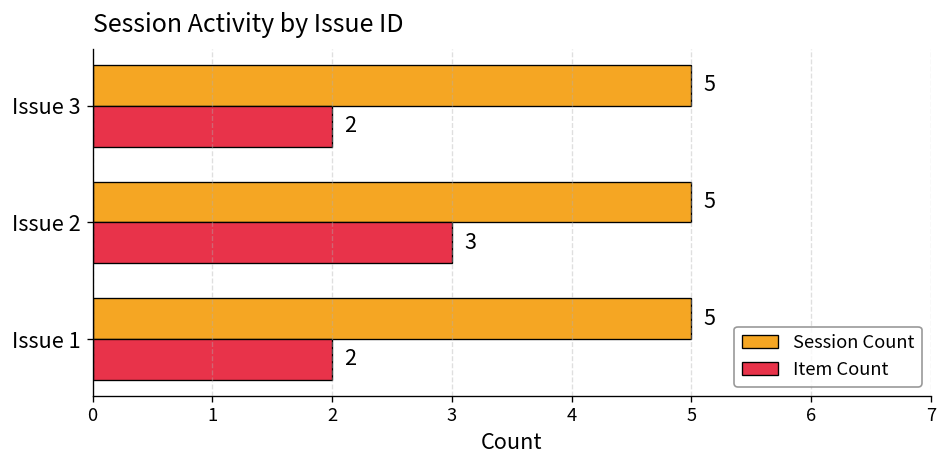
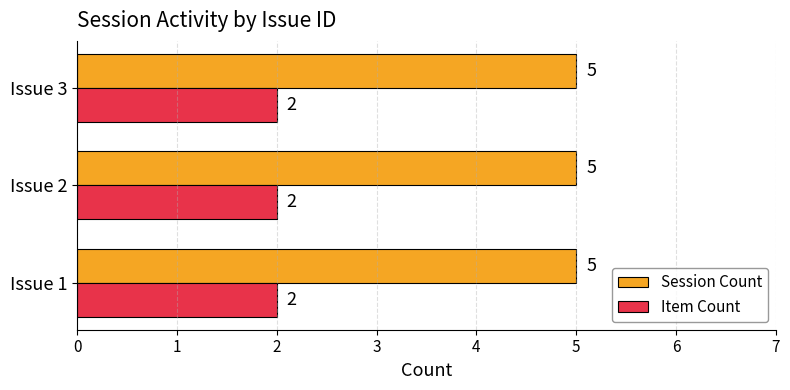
Item Count, Issue 2: 3 -> 2
